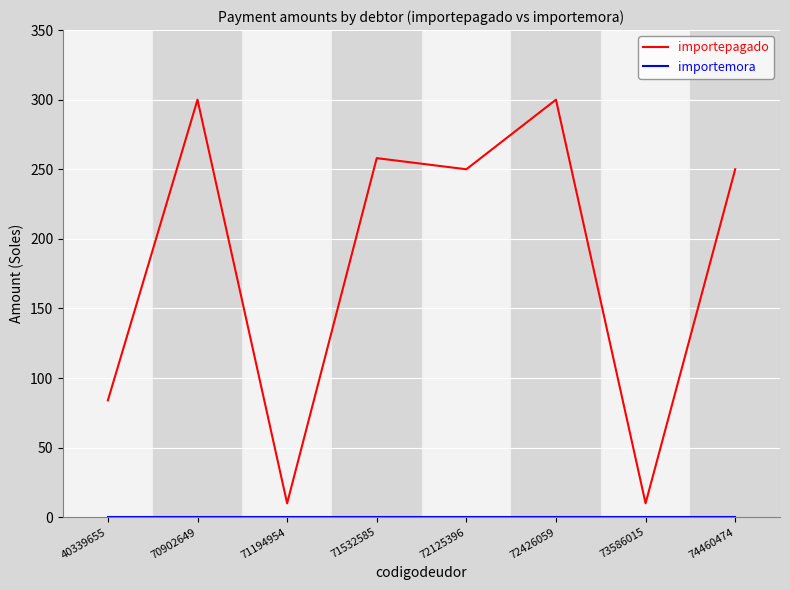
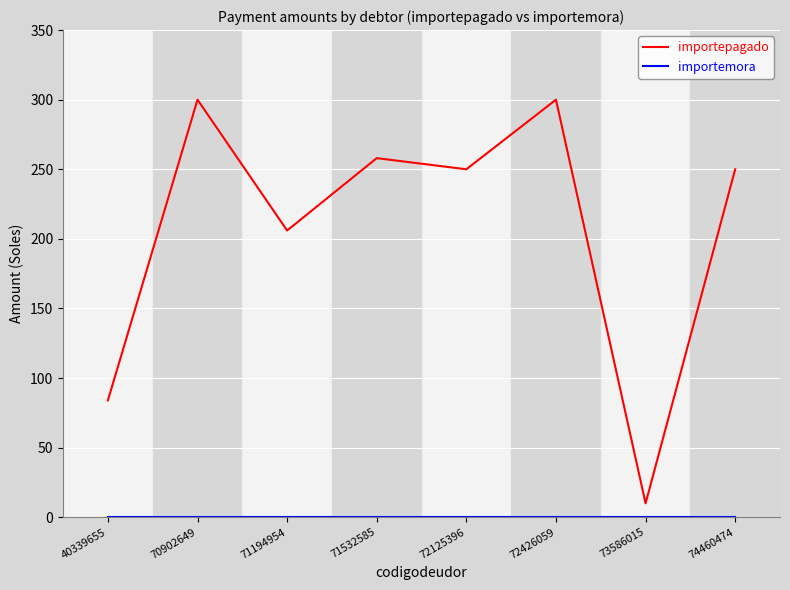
importepagado, 71194954: 10 -> 206
